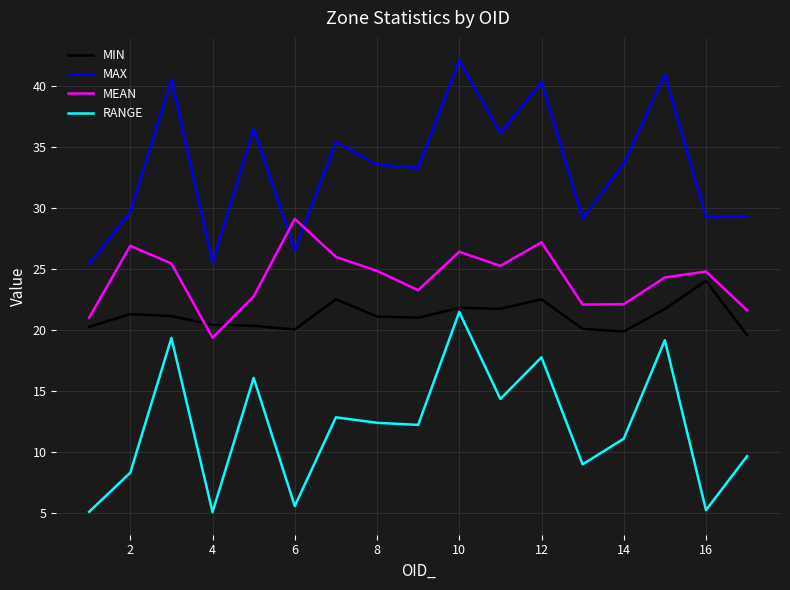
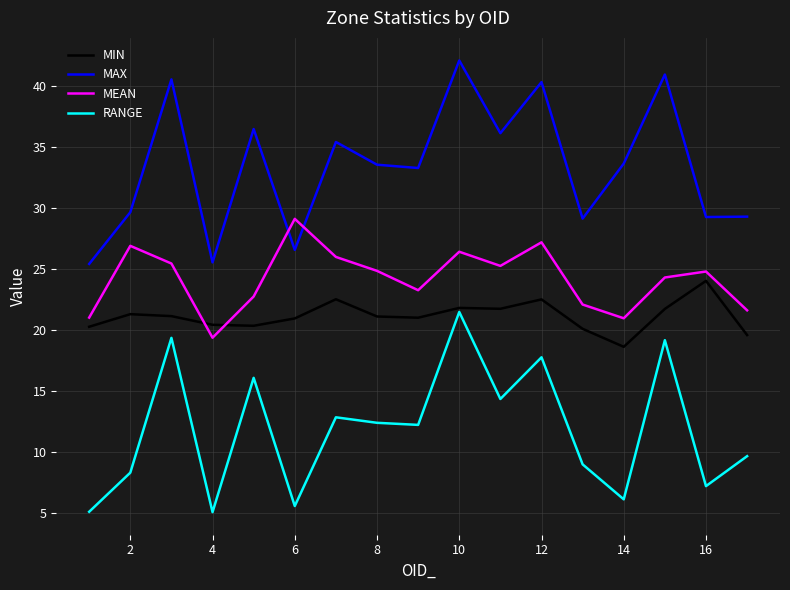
MIN, 6: 20.1 -> 21.0
MIN, 14: 19.9 -> 18.6
MEAN, 14: 22.1 -> 21.0
RANGE, 14: 11.1 -> 6.2
RANGE, 16: 5.3 -> 7.2
